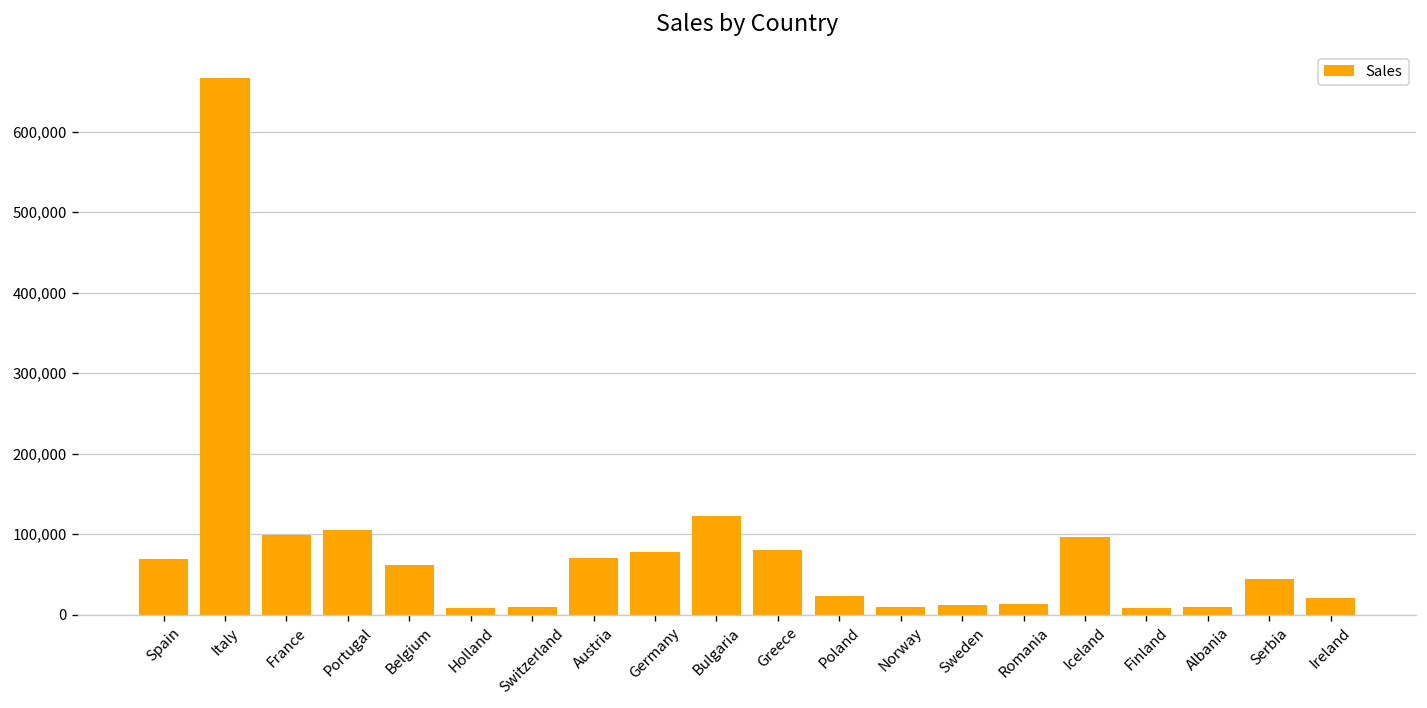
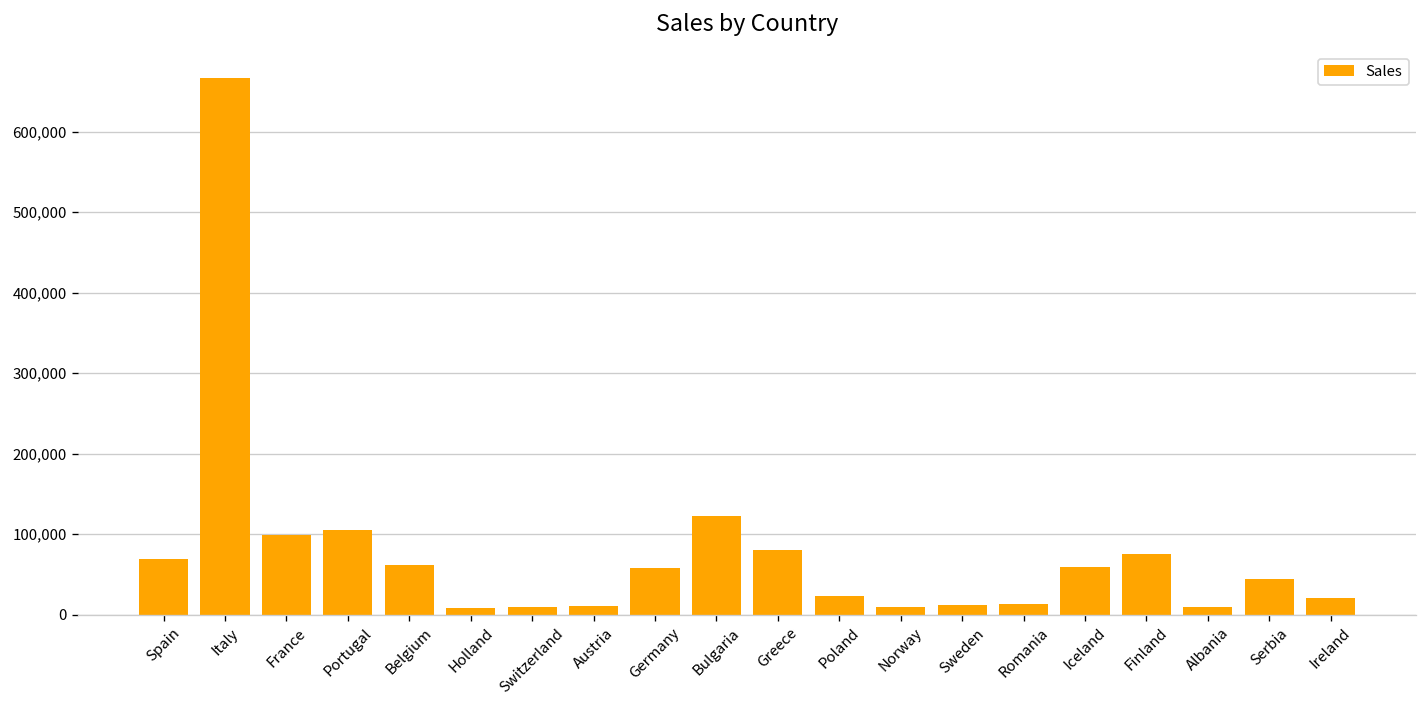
Austria: 70,000 -> 10,000
Germany: 80,000 -> 60,000
Iceland: 100,000 -> 60,000
Finland: 10,000 -> 80,000
